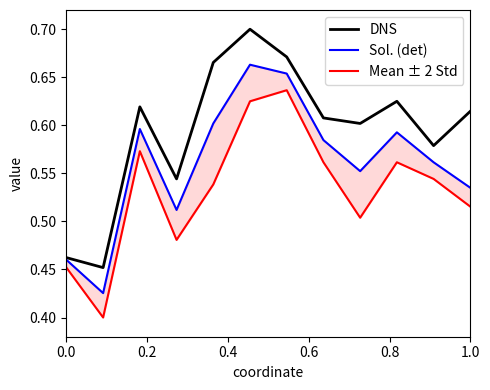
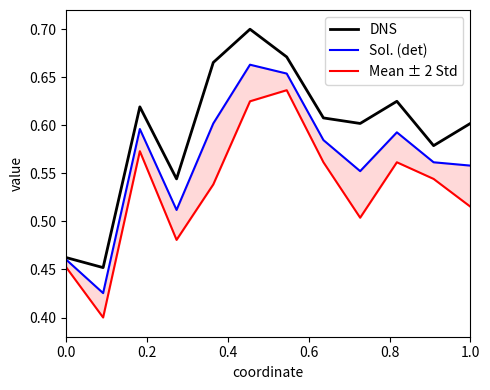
DNS, 1.0: 0.61 -> 0.60
Sol. (det), 1.0: 0.54 -> 0.56
